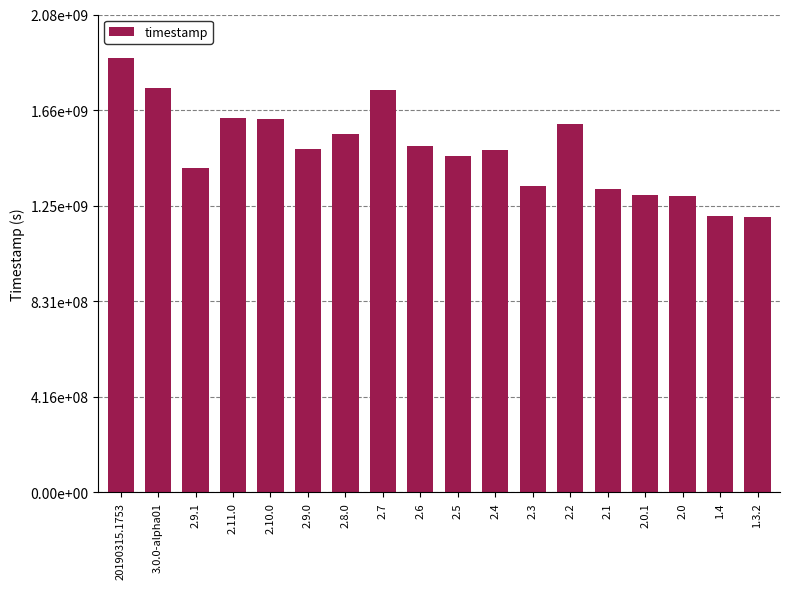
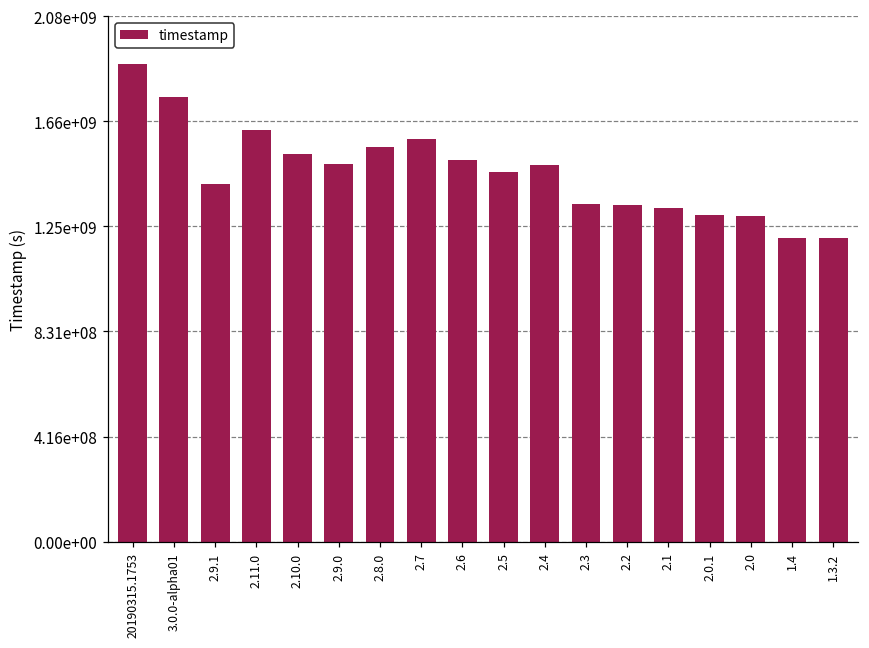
2.10.0: 1620000000 -> 1530000000
2.7: 1750000000 -> 1590000000
2.2: 1600000000 -> 1330000000
